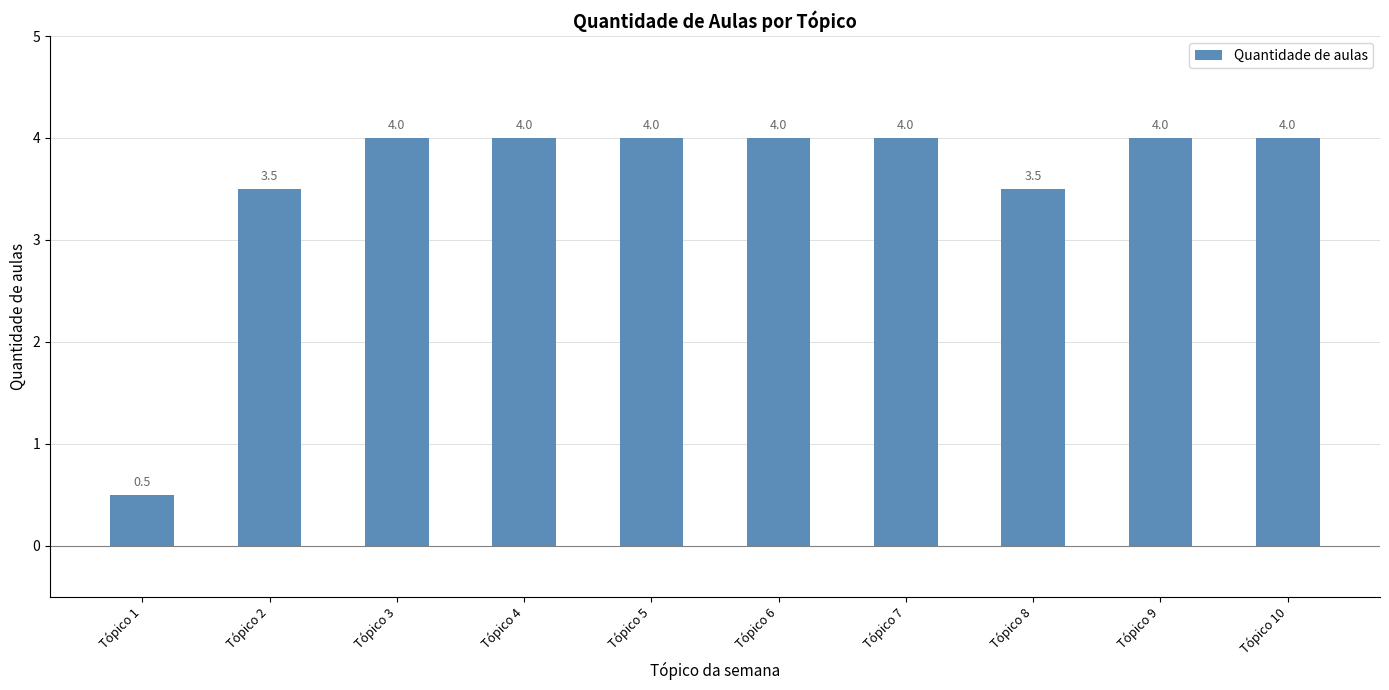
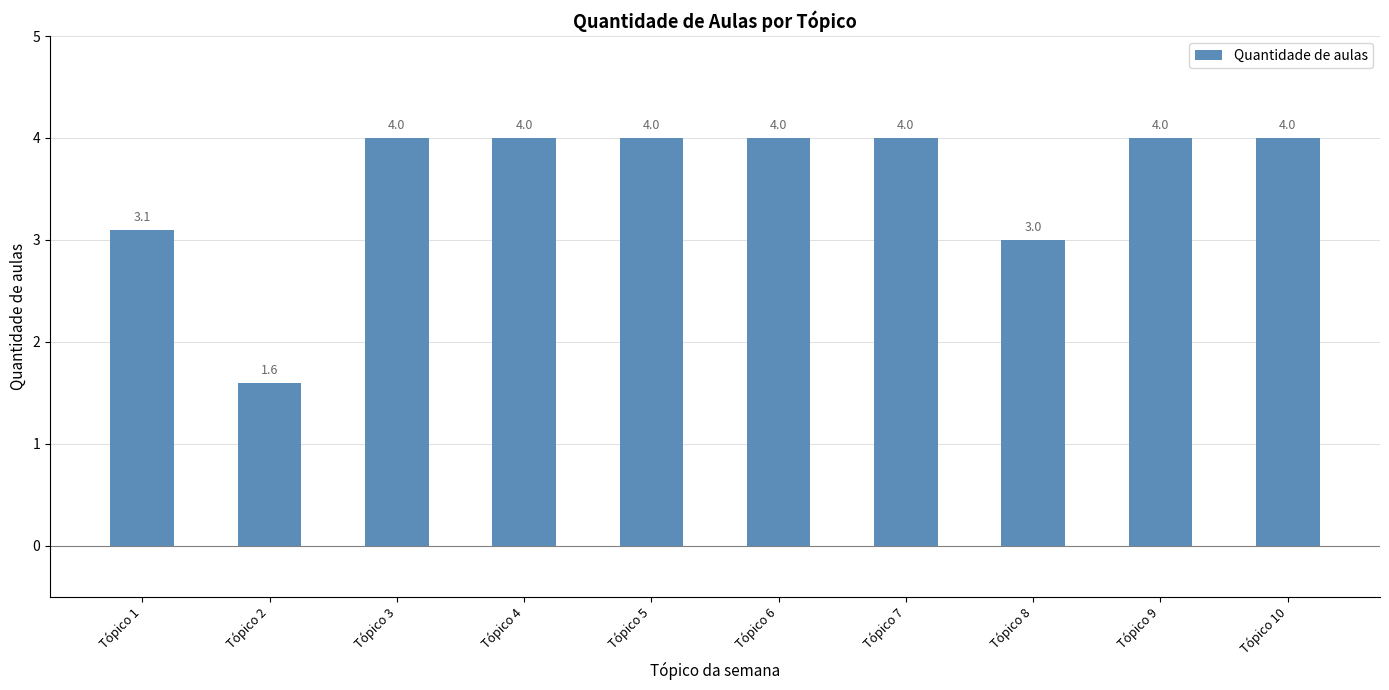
Tópico 1: 0.5 -> 3.1
Tópico 2: 3.5 -> 1.6
Tópico 8: 3.5 -> 3.0
